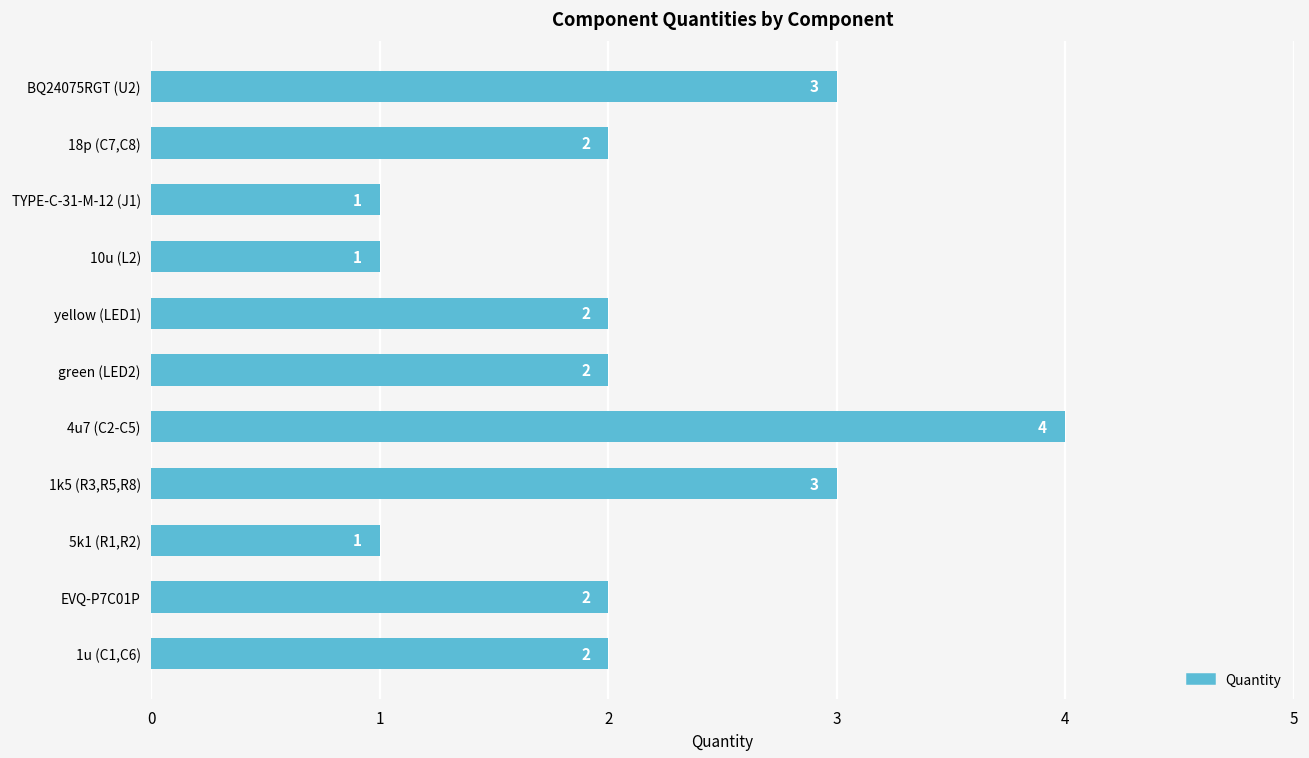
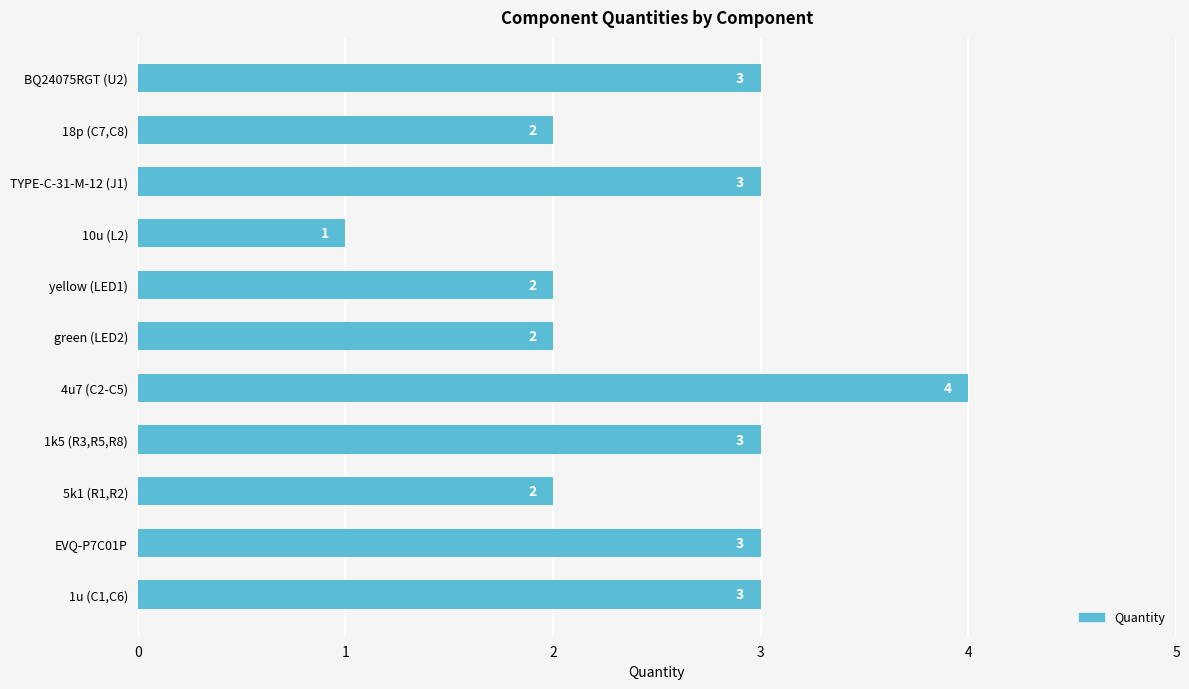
TYPE-C-31-M-12 (J1): 1 -> 3
5k1 (R1,R2): 1 -> 2
EVQ-P7C01P: 2 -> 3
1u (C1,C6): 2 -> 3
